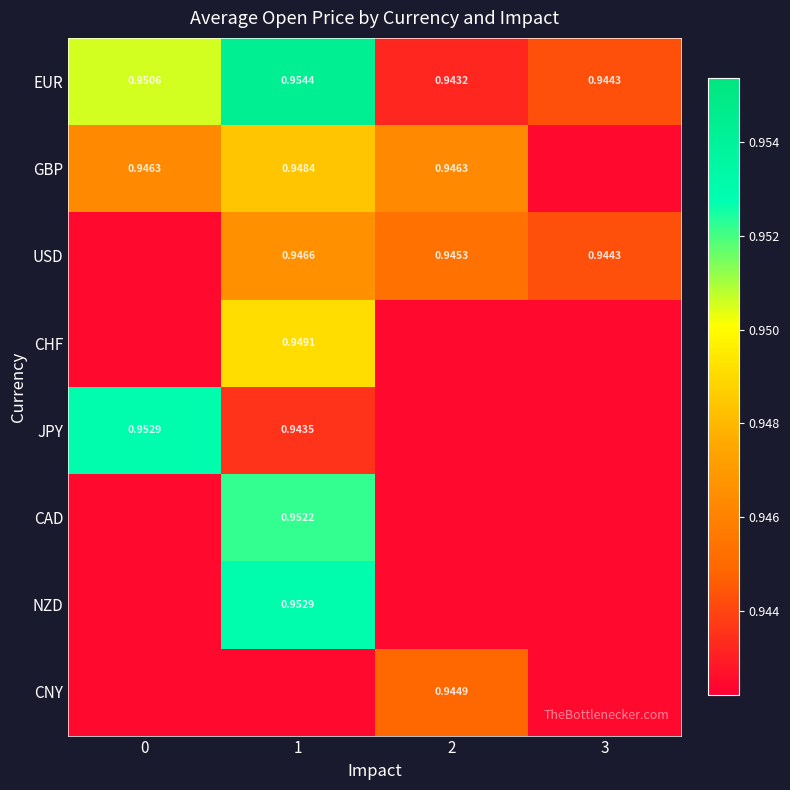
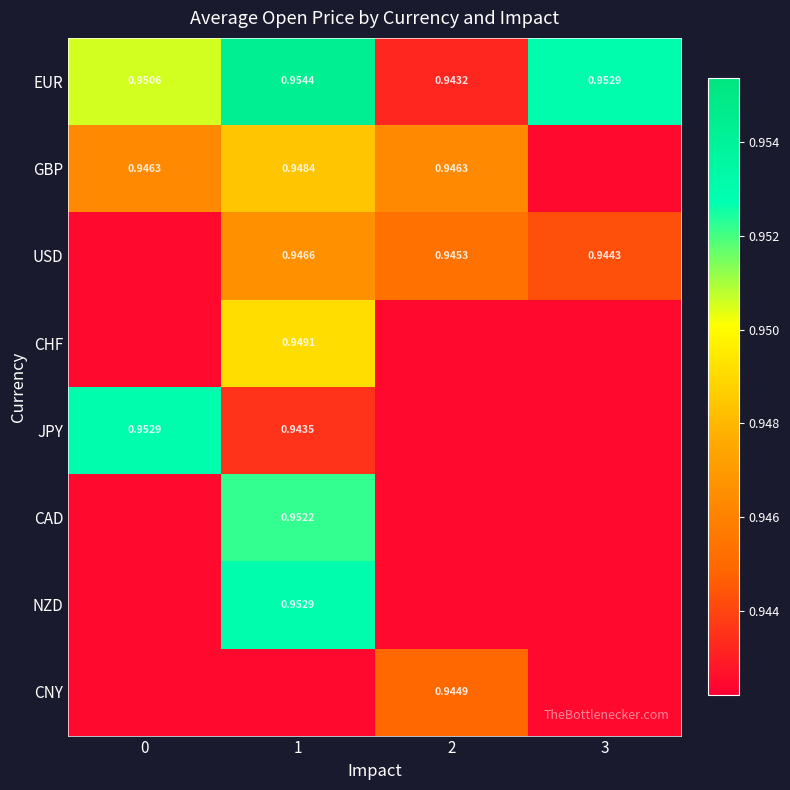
EUR, 3: 0.9443 -> 0.9529
